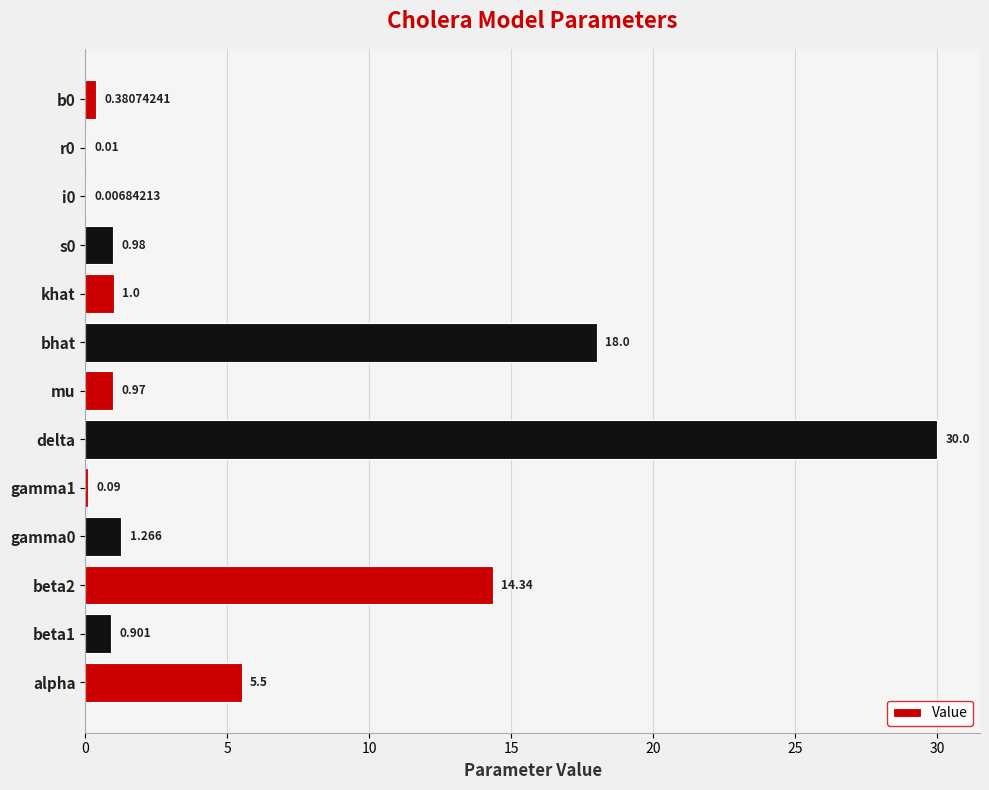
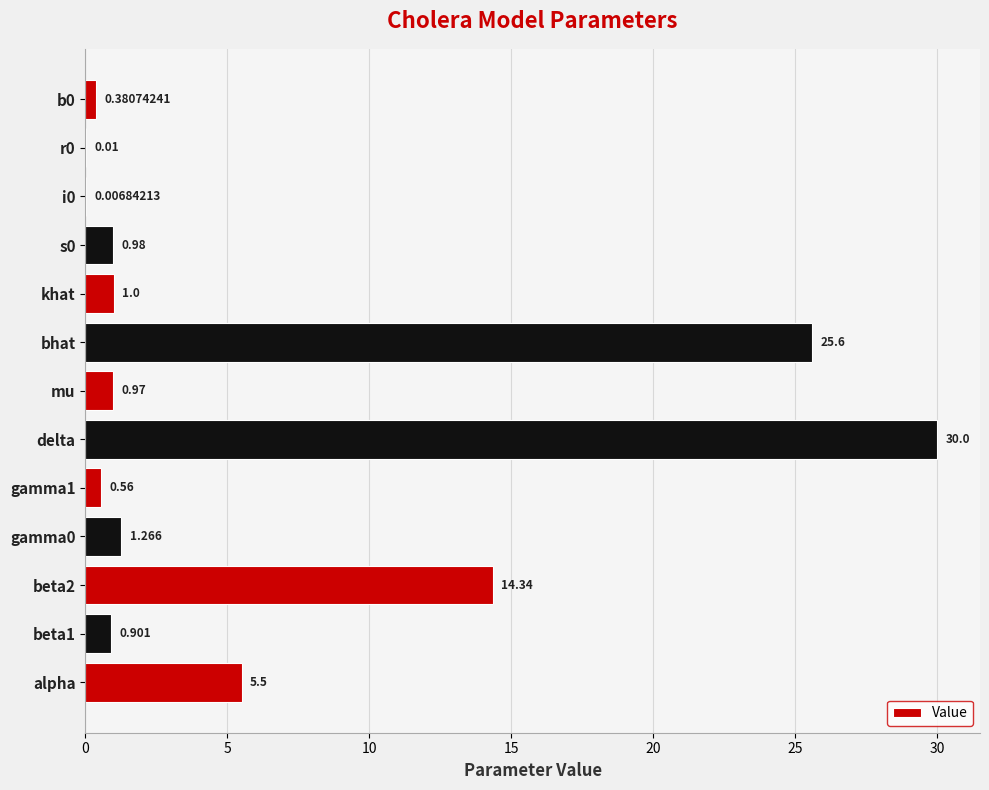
bhat: 18.0 -> 25.6
gamma1: 0.09 -> 0.56
